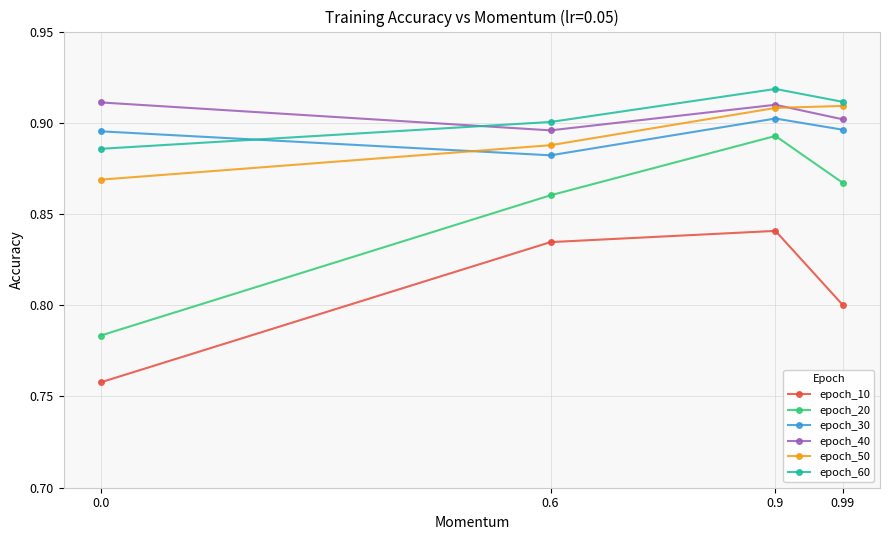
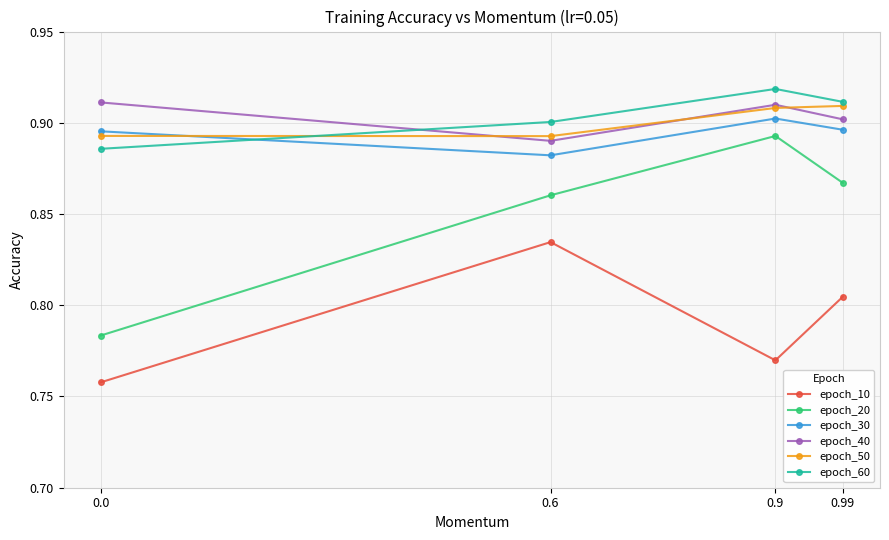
epoch_50, 0.0: 0.869 -> 0.893
epoch_40, 0.6: 0.896 -> 0.890
epoch_50, 0.6: 0.888 -> 0.893
epoch_10, 0.9: 0.841 -> 0.770
epoch_10, 0.99: 0.800 -> 0.805
